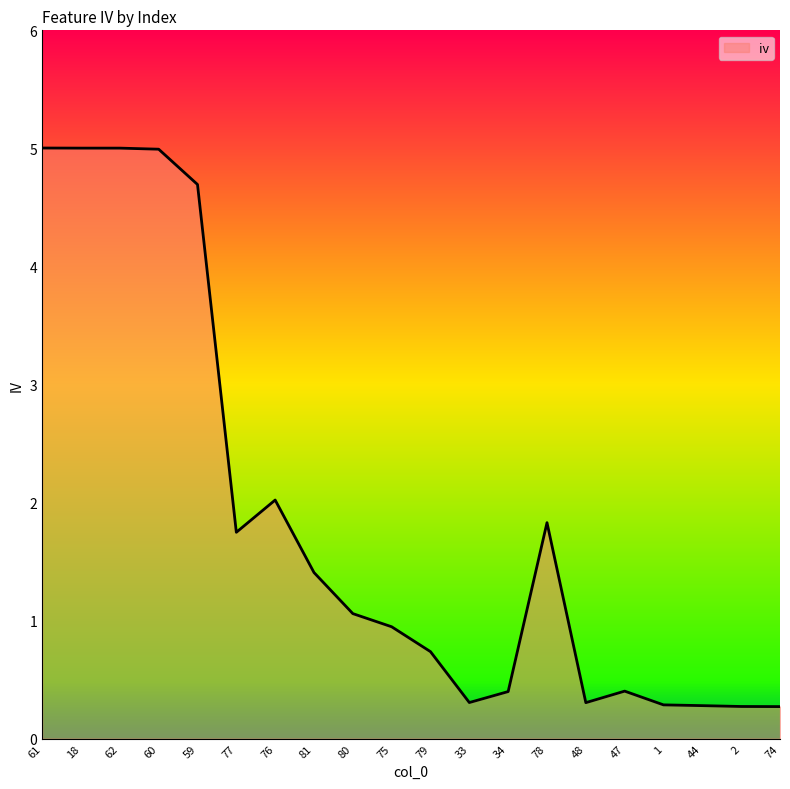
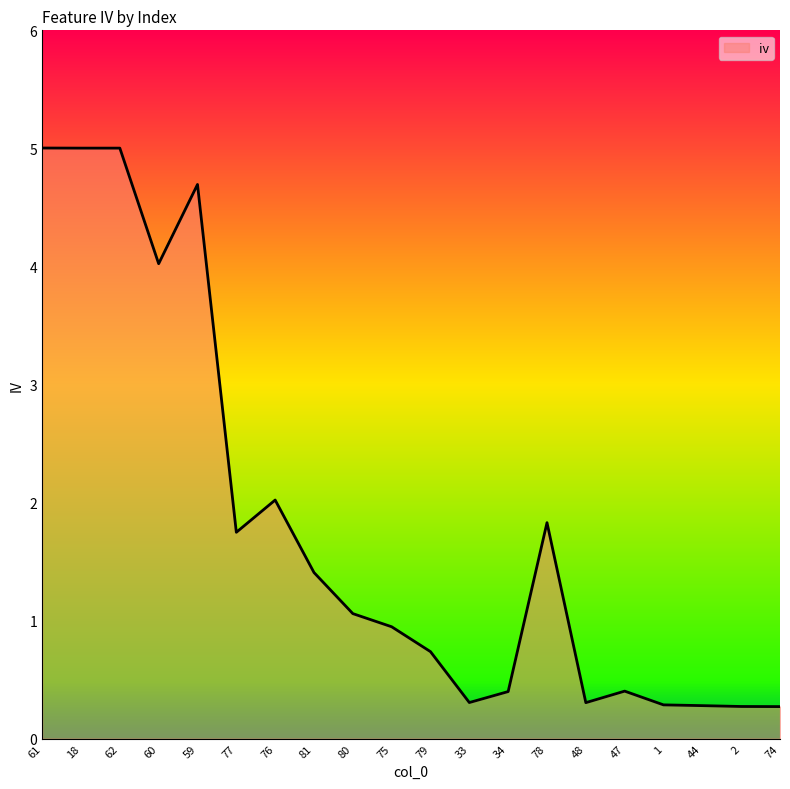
60: 4.99 -> 4.02
